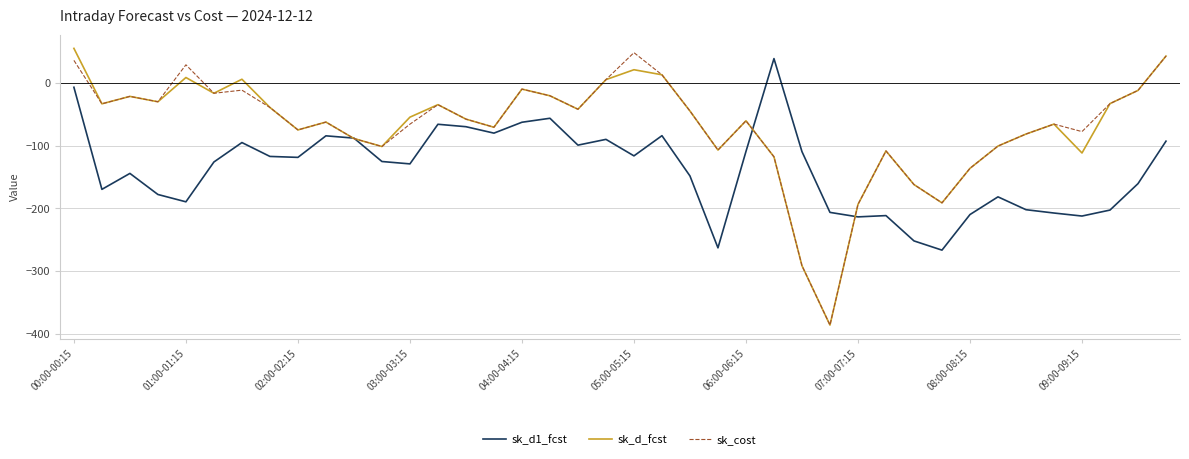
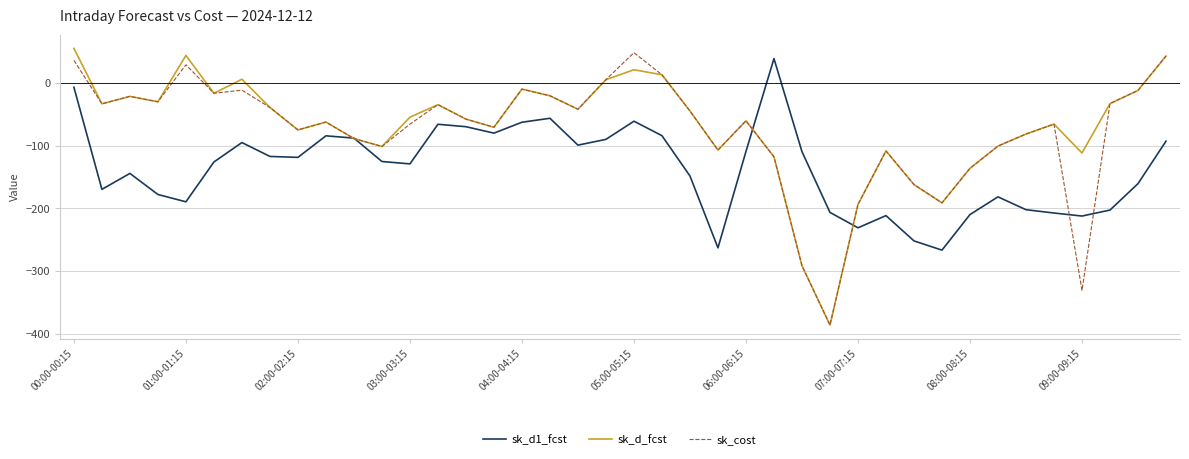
sk_d_fcst, 01:00-01:15: 10 -> 40
sk_d1_fcst, 05:00-05:15: -120 -> -60
sk_d1_fcst, 07:00-07:15: -210 -> -230
sk_cost, 09:00-09:15: -80 -> -330
